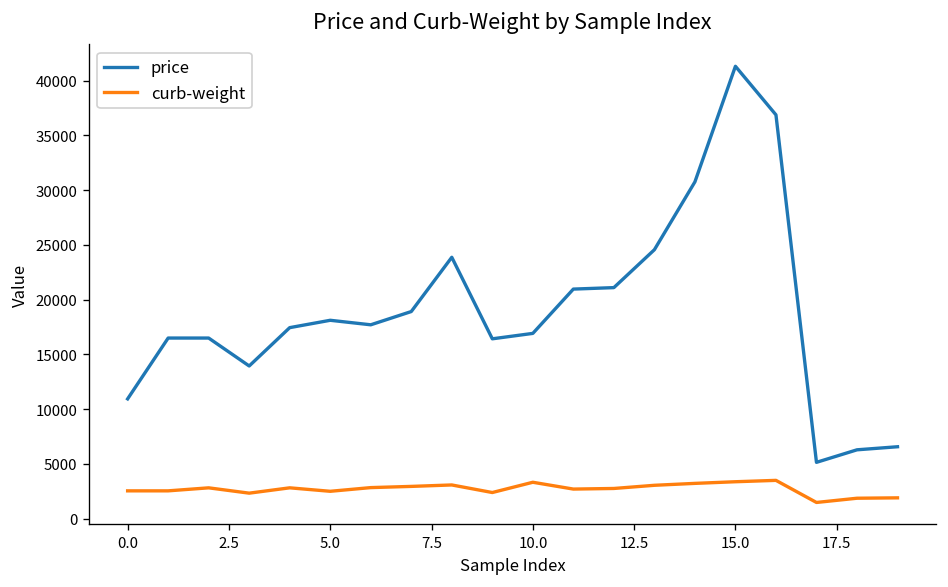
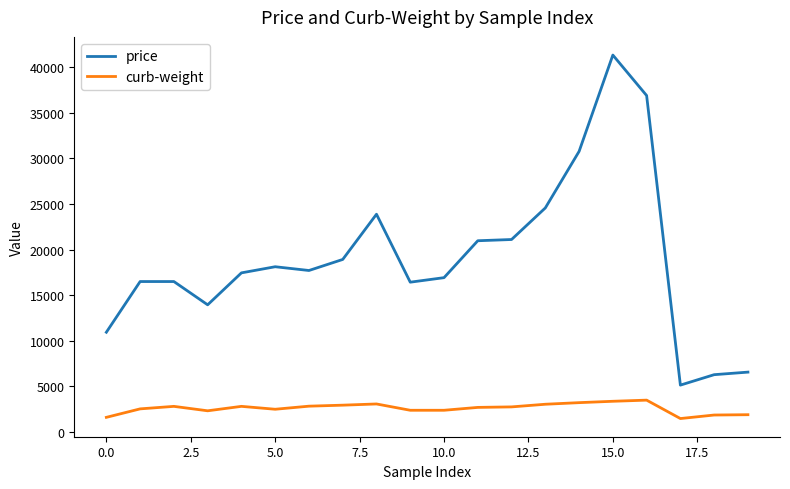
curb-weight, 0.0: 3000 -> 2000
curb-weight, 10.0: 3000 -> 2000
